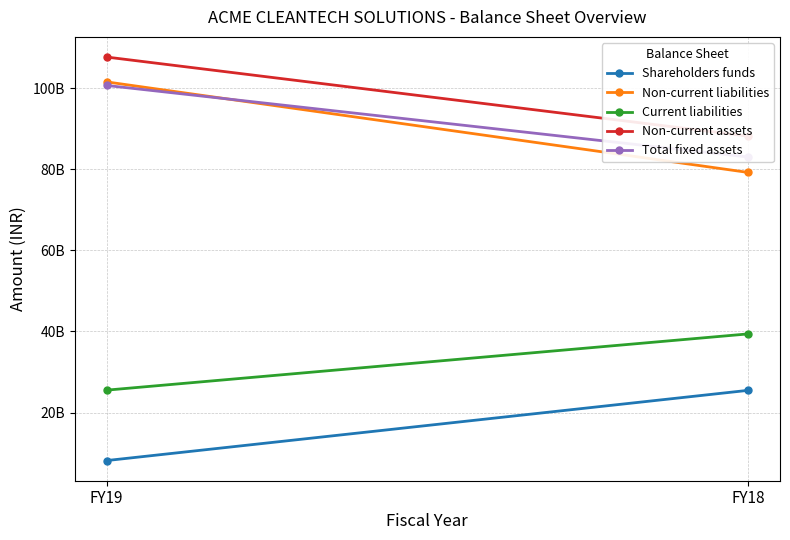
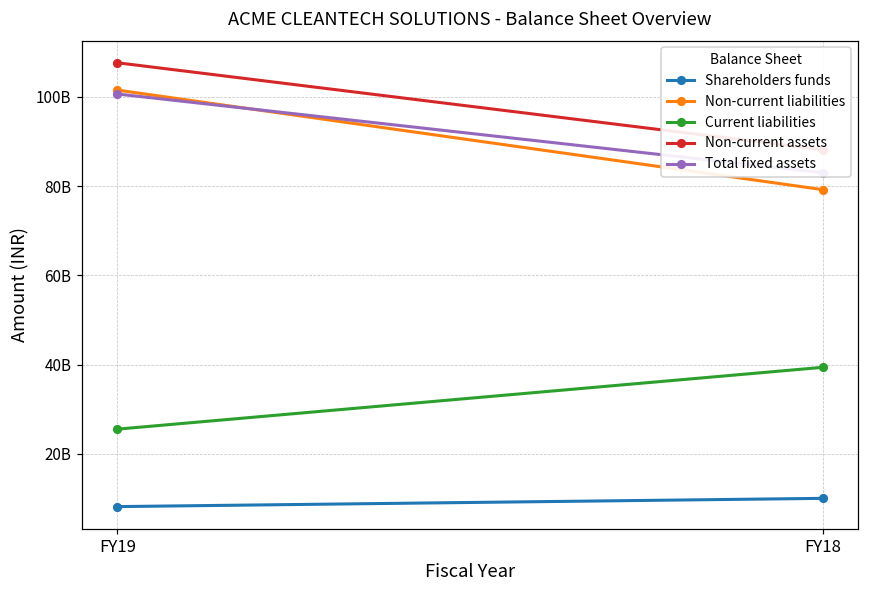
Shareholders funds, FY18: 25000000000 -> 10000000000
